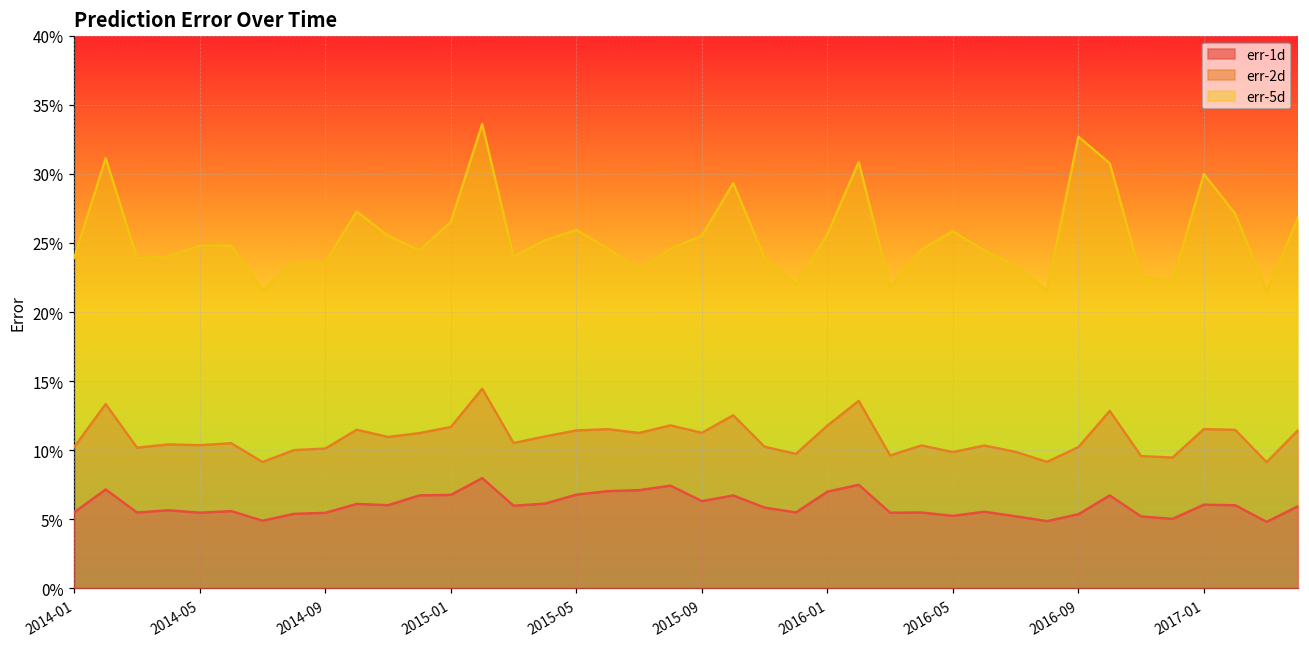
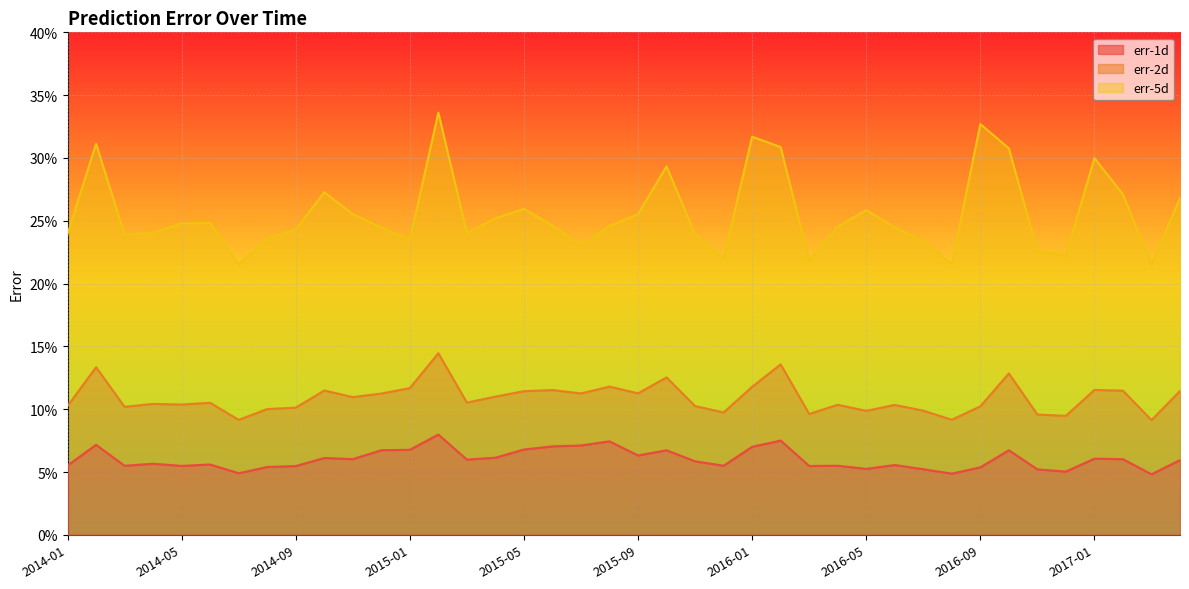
err-5d, 2014-09: 23.6% -> 24.3%
err-5d, 2015-01: 26.5% -> 23.5%
err-5d, 2016-01: 25.6% -> 31.7%
